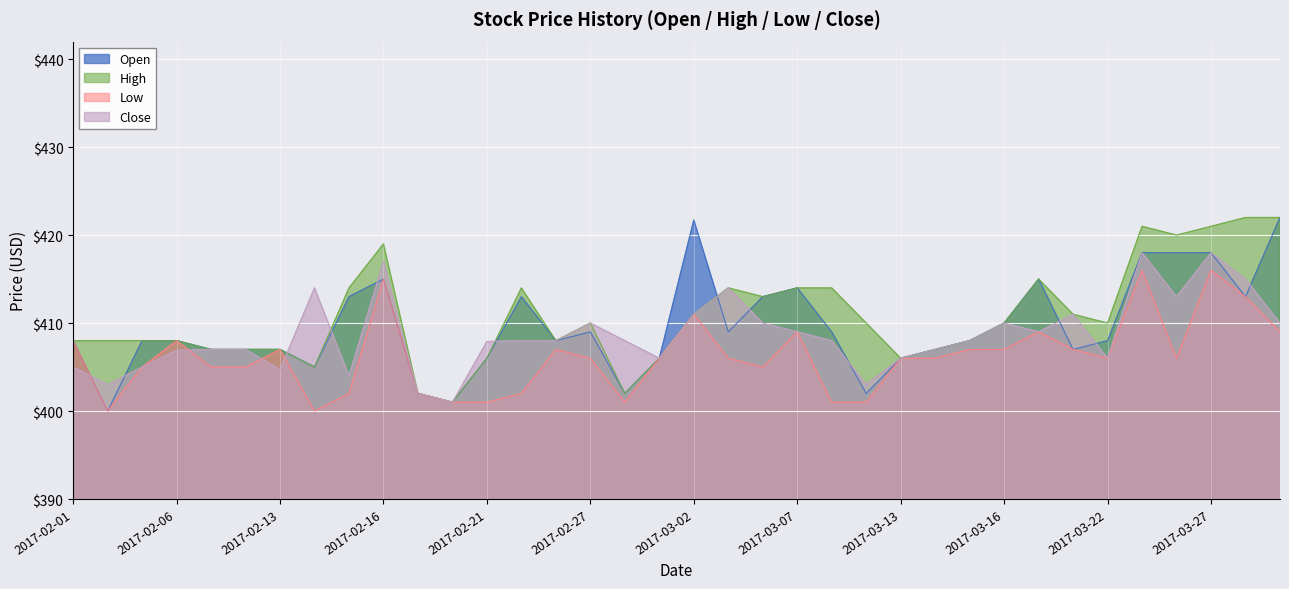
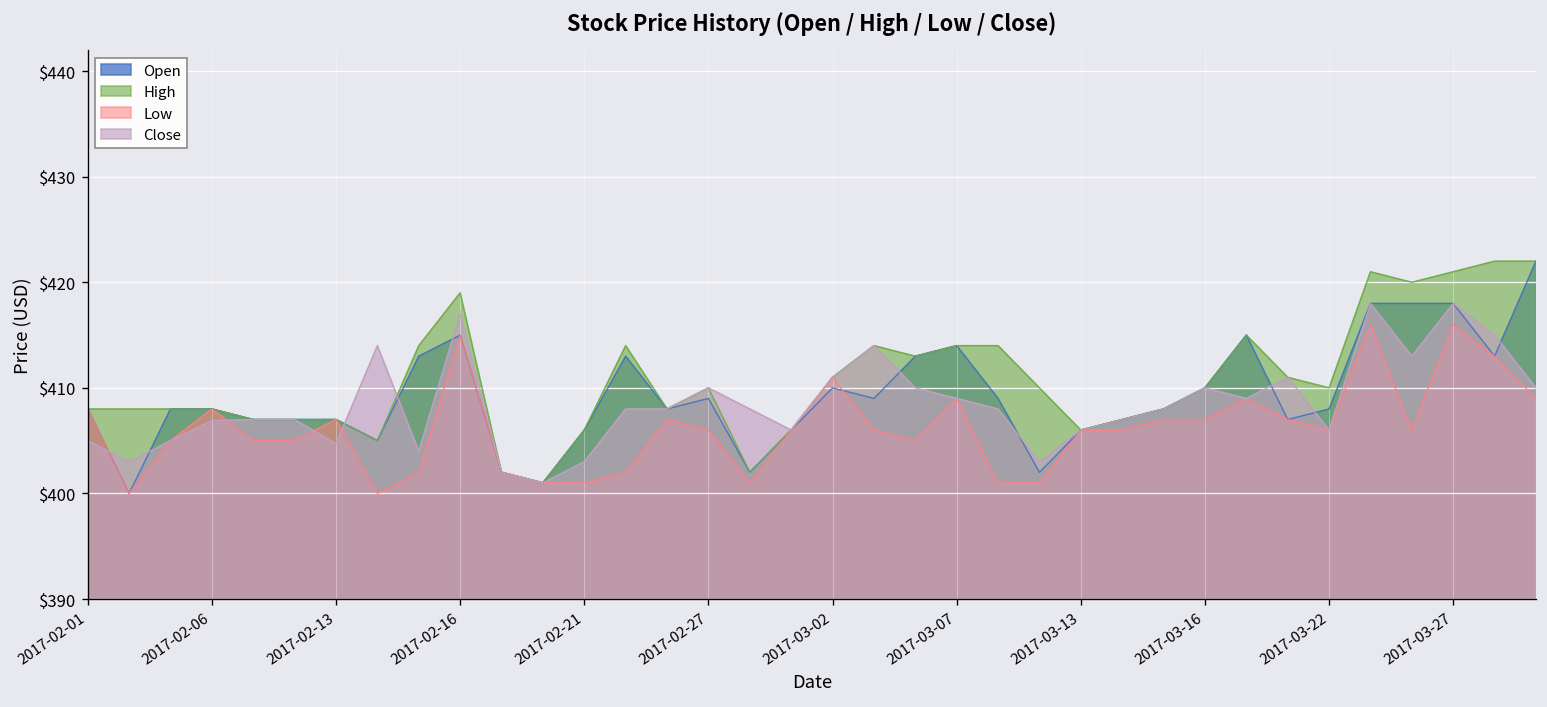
Close, 2017-02-21: $408 -> $403
Open, 2017-03-02: $422 -> $410
